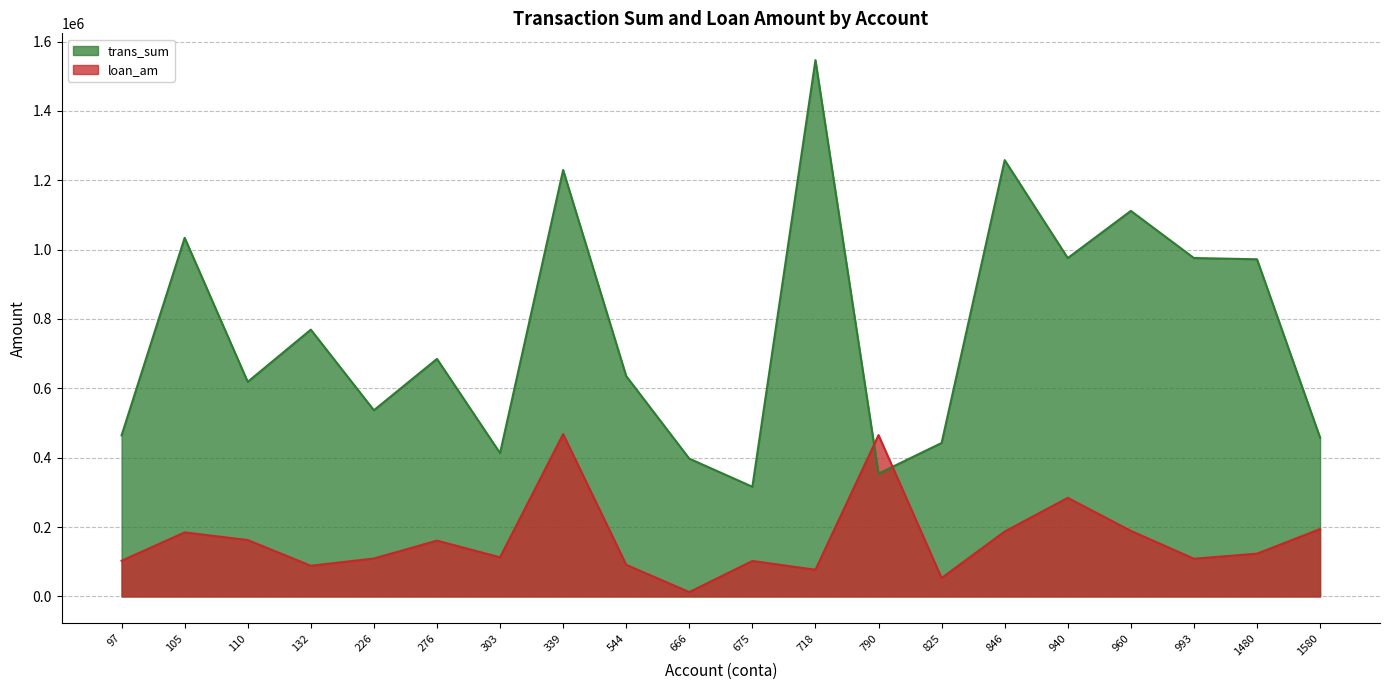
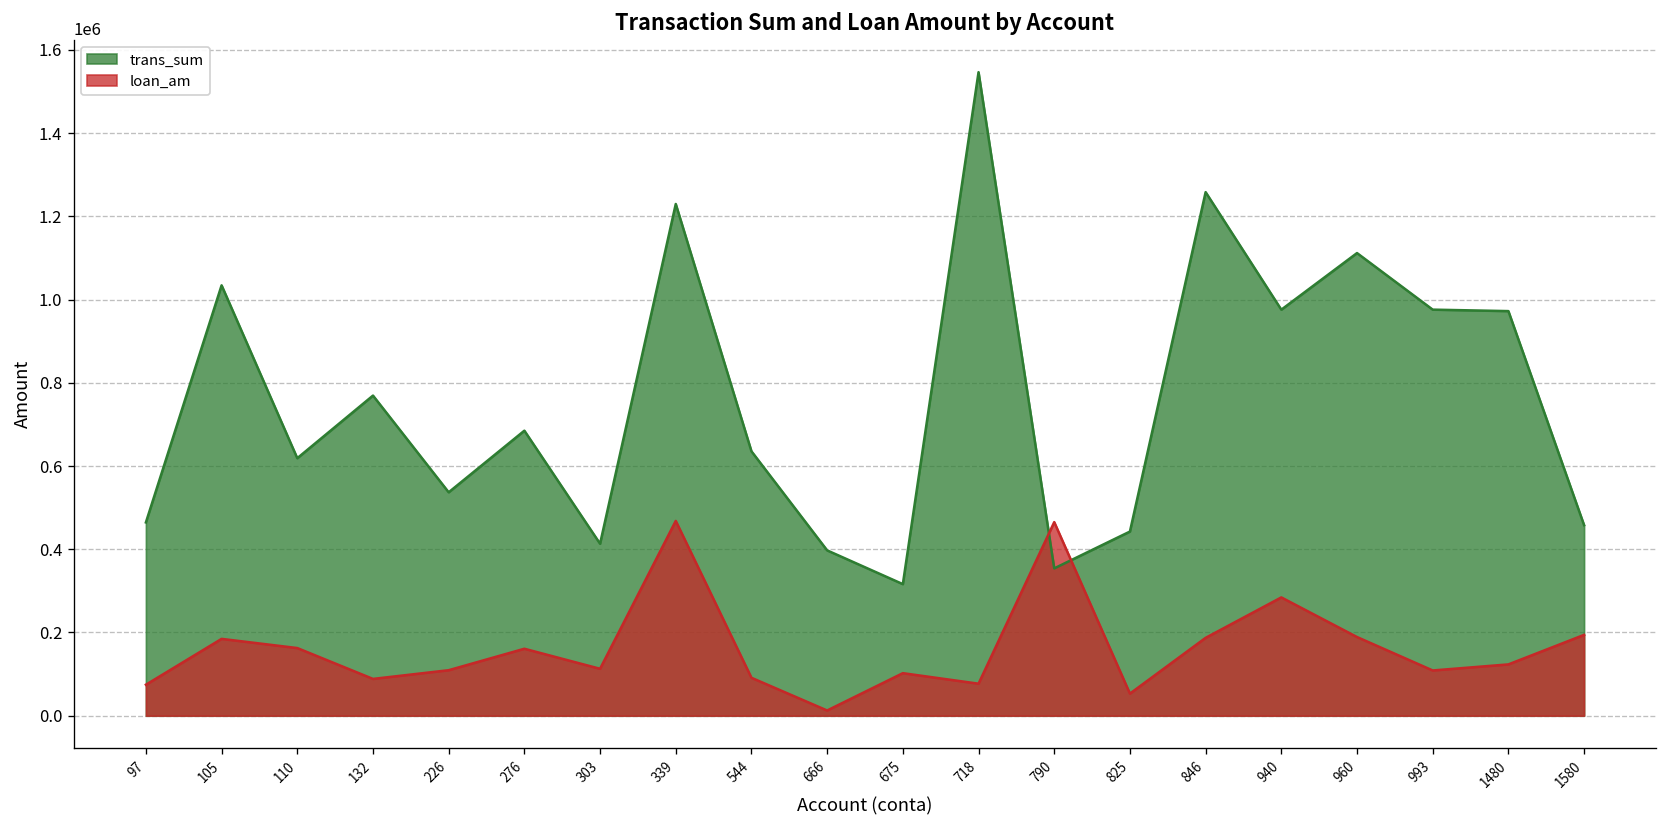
loan_am, 97: 100000 -> 70000
